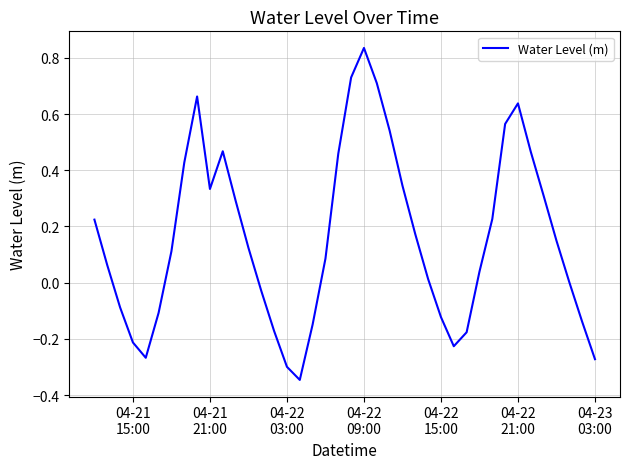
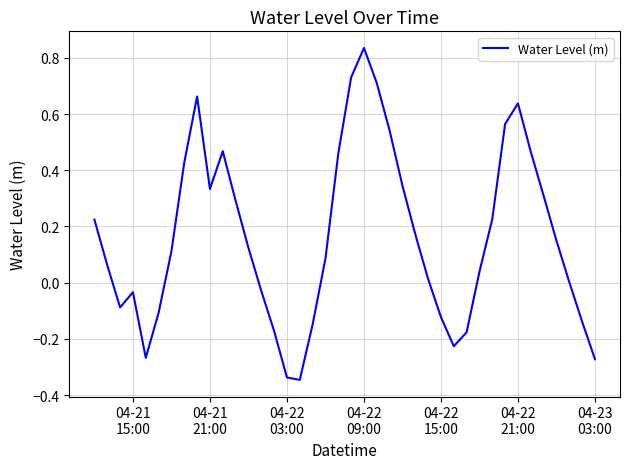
04-21 15:00: -0.21 -> -0.03
04-22 03:00: -0.30 -> -0.34
